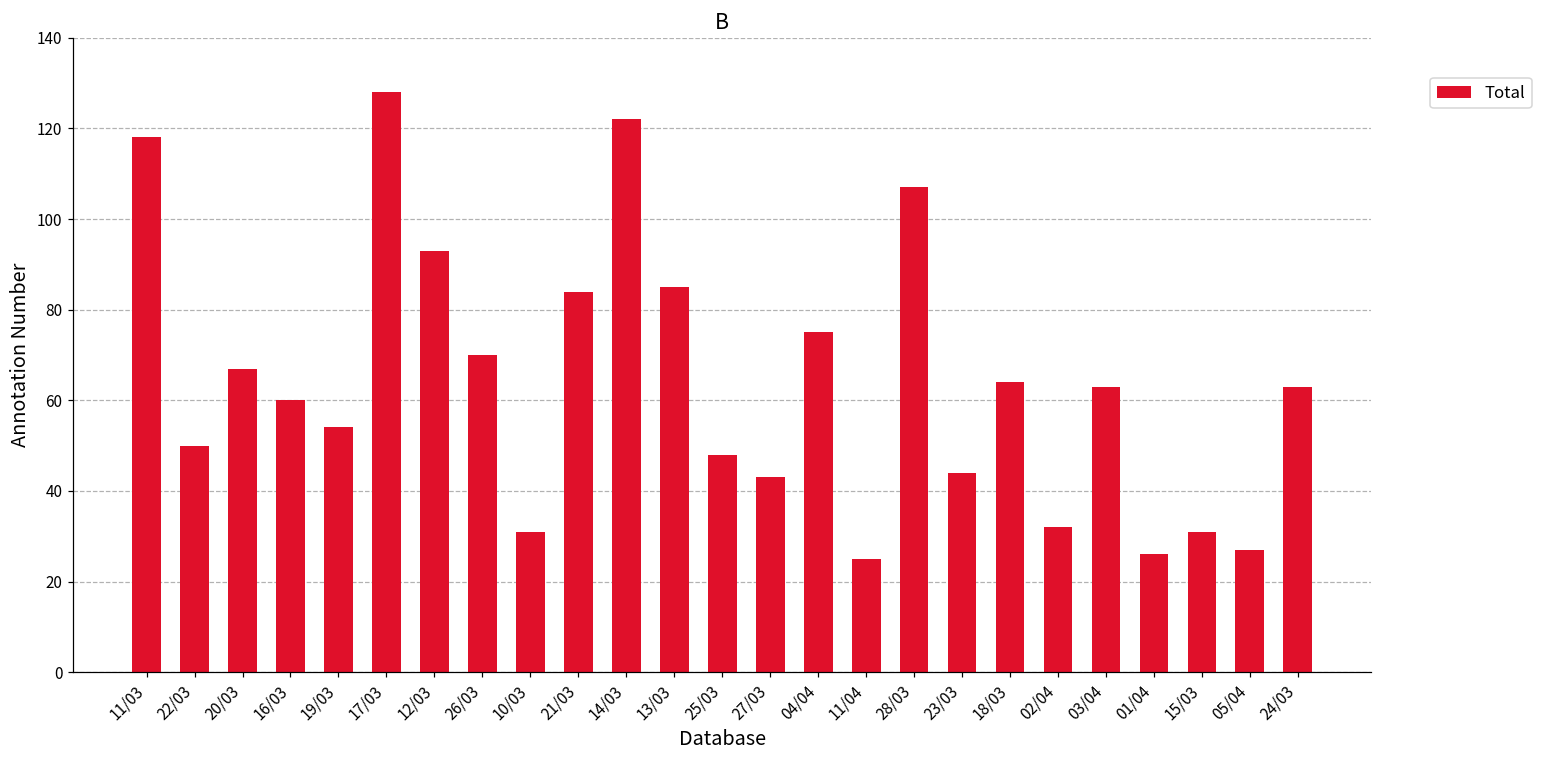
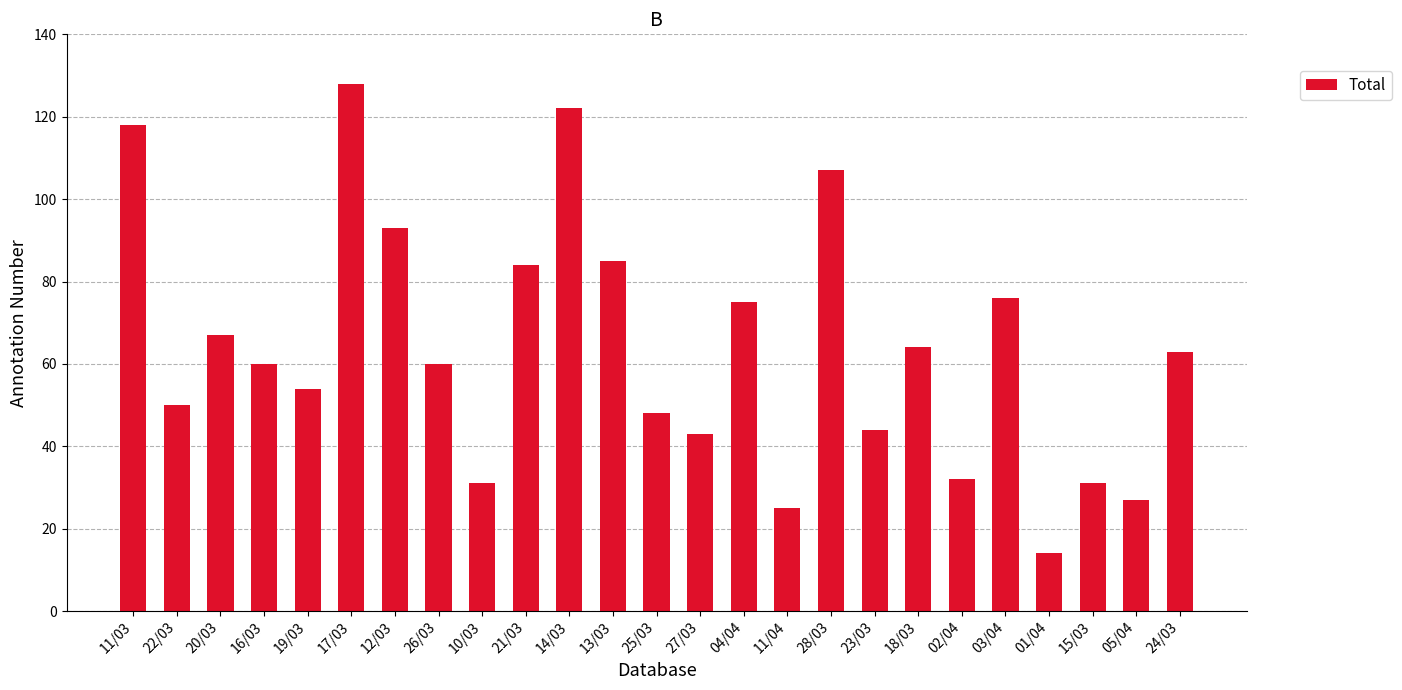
26/03: 70 -> 60
03/04: 63 -> 76
01/04: 26 -> 14
